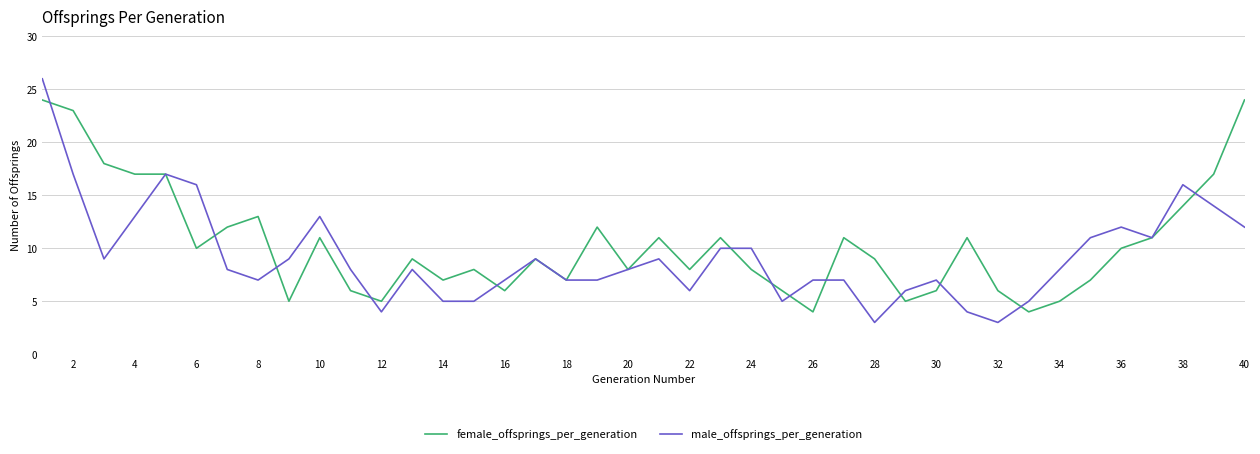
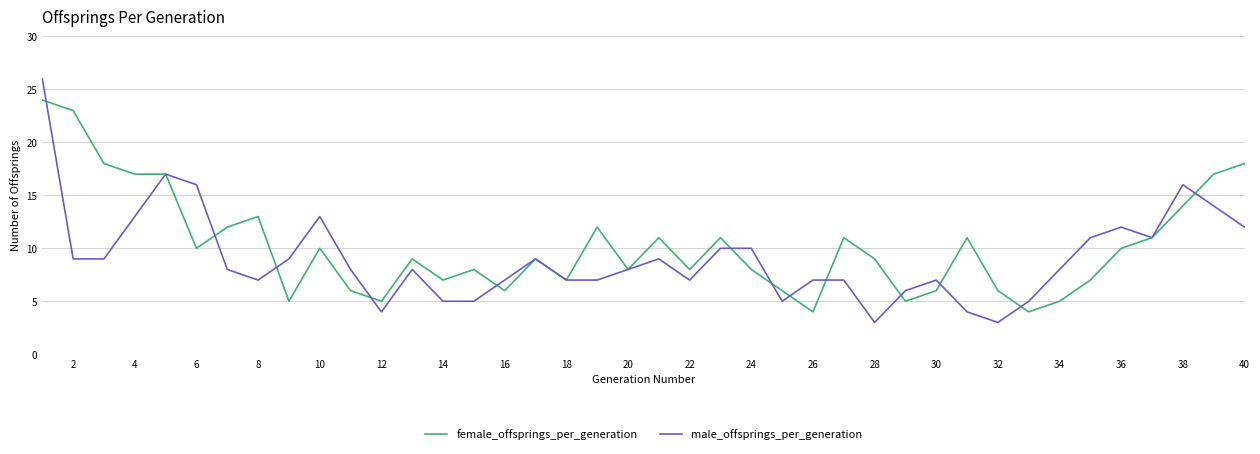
male_offsprings_per_generation, 2: 17 -> 9
female_offsprings_per_generation, 10: 11 -> 10
male_offsprings_per_generation, 22: 6 -> 7
female_offsprings_per_generation, 40: 24 -> 18
